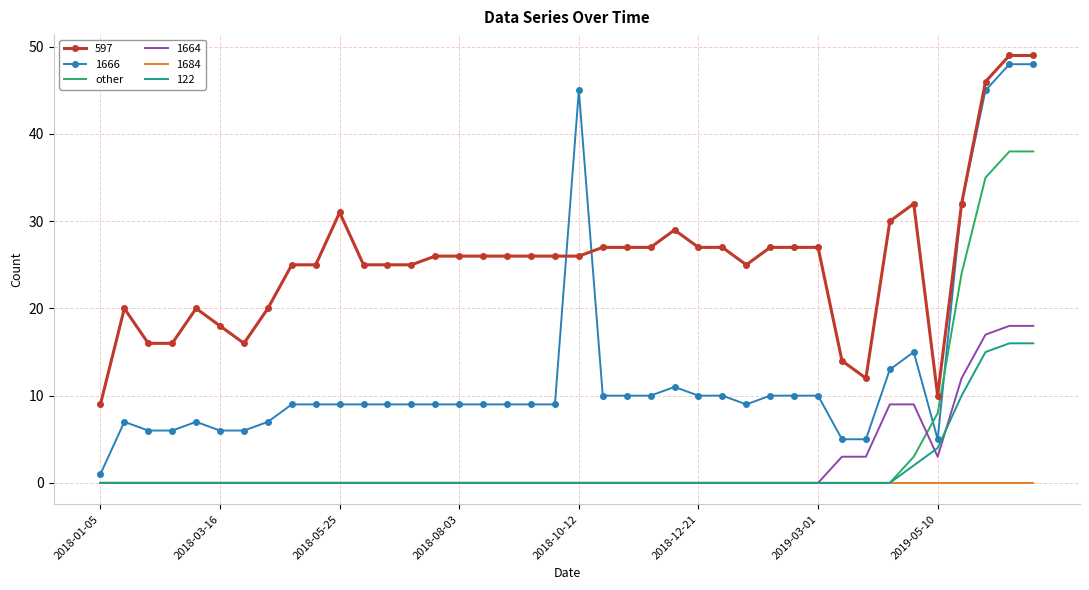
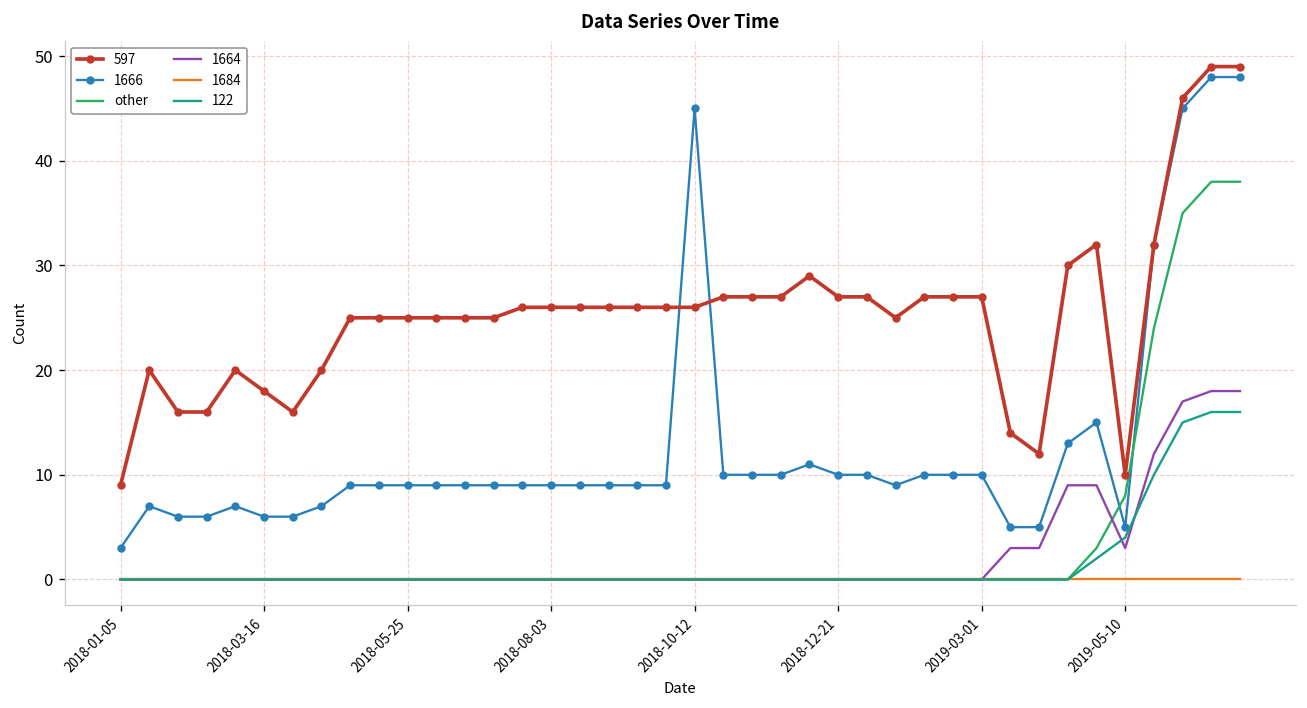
1666, 2018-01-05: 1 -> 3
597, 2018-05-25: 31 -> 25
